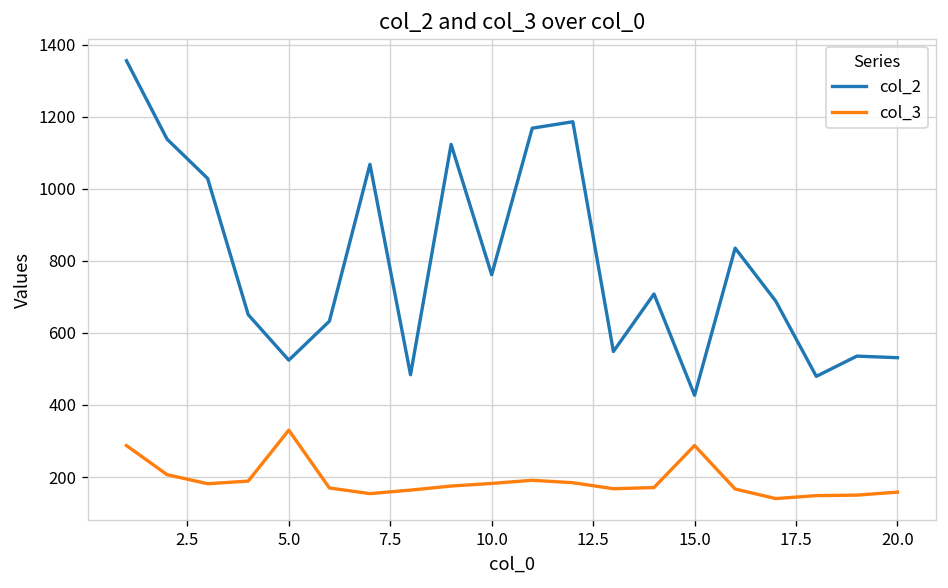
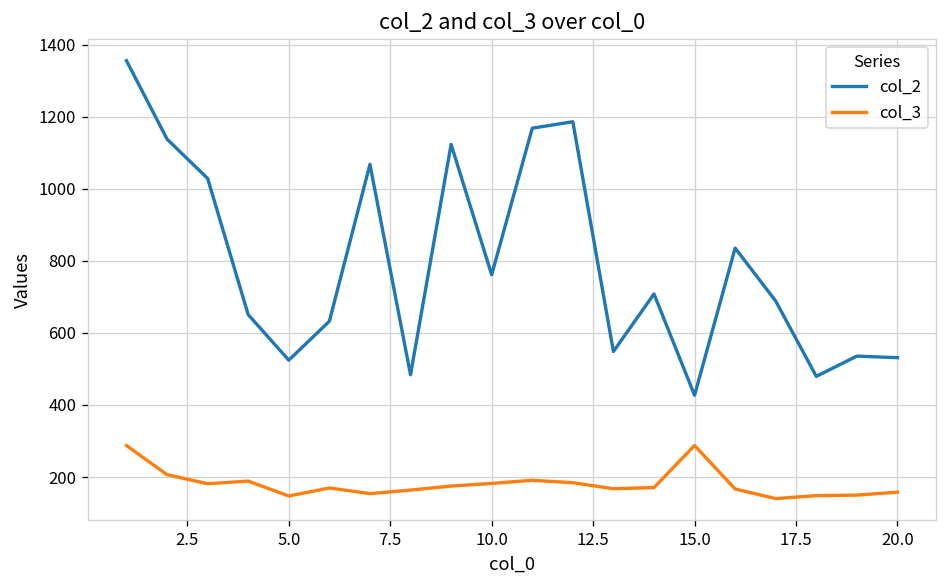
col_3, 5.0: 330 -> 150
